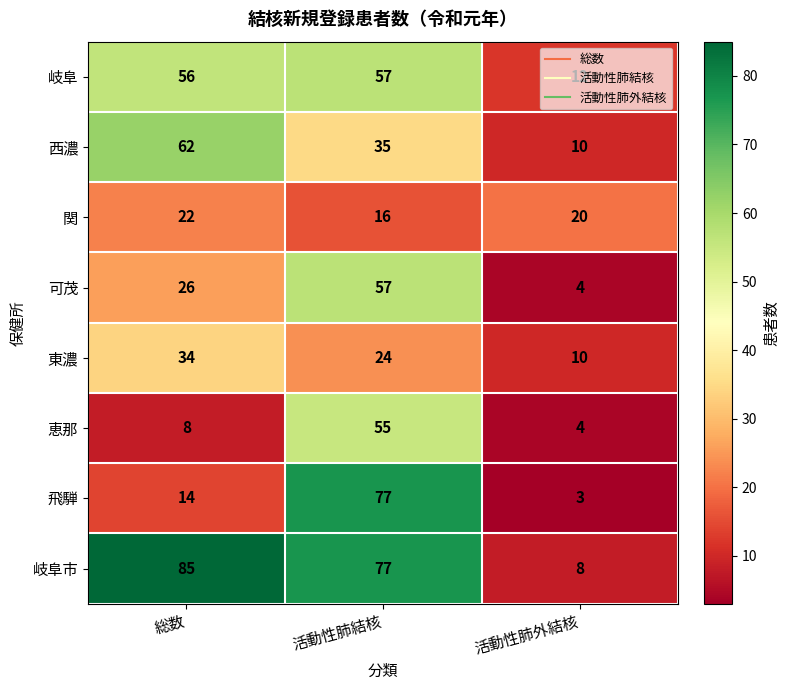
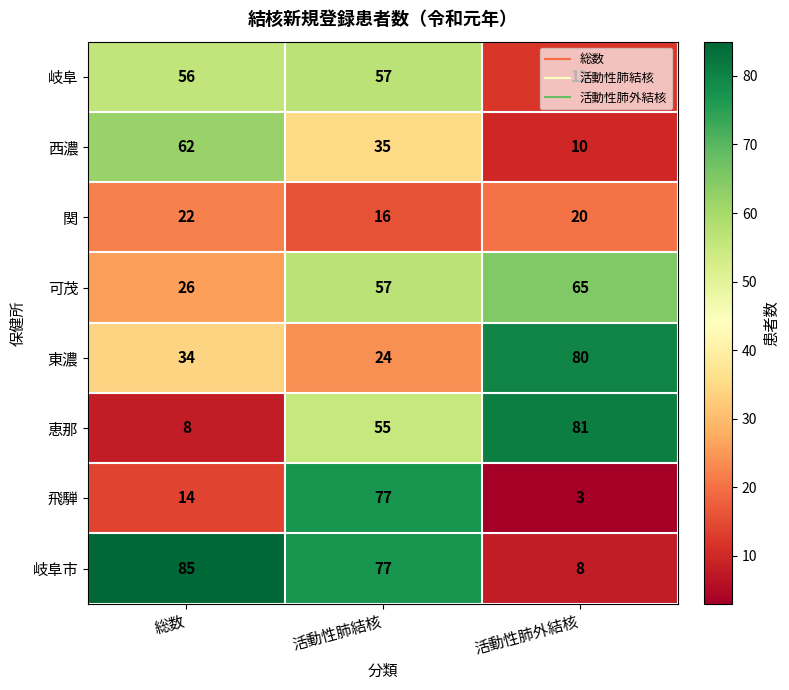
可茂, 活動性肺外結核: 4 -> 65
東濃, 活動性肺外結核: 10 -> 80
恵那, 活動性肺外結核: 4 -> 81
